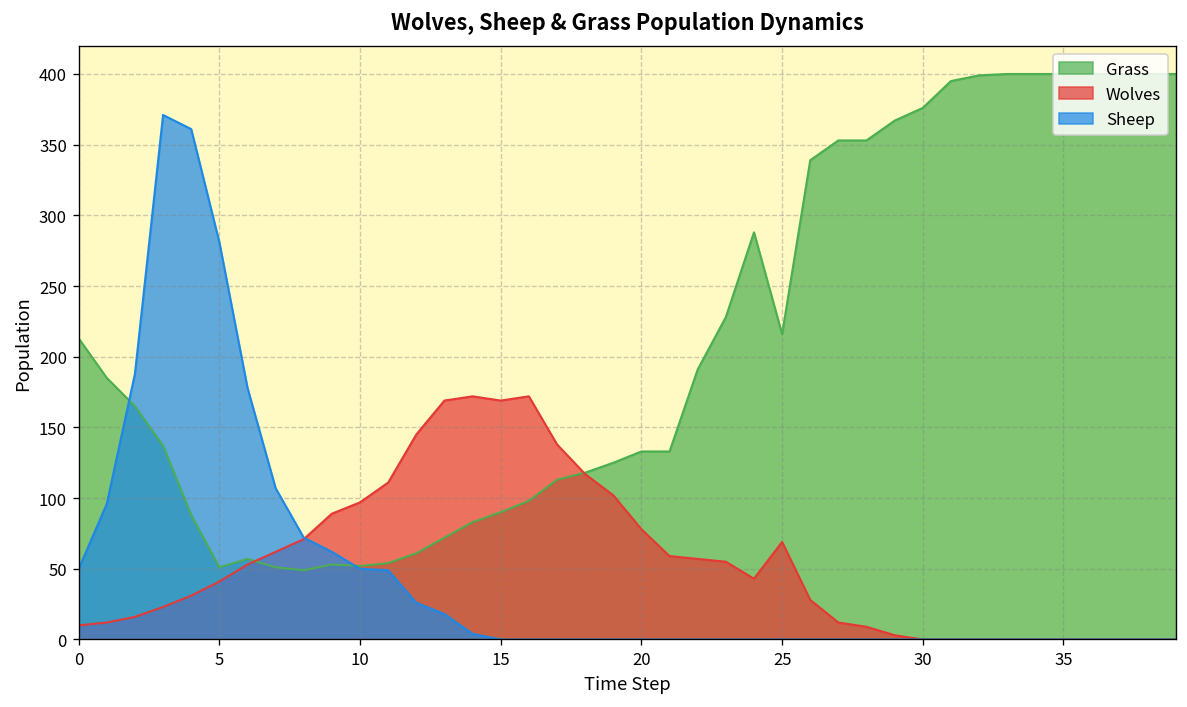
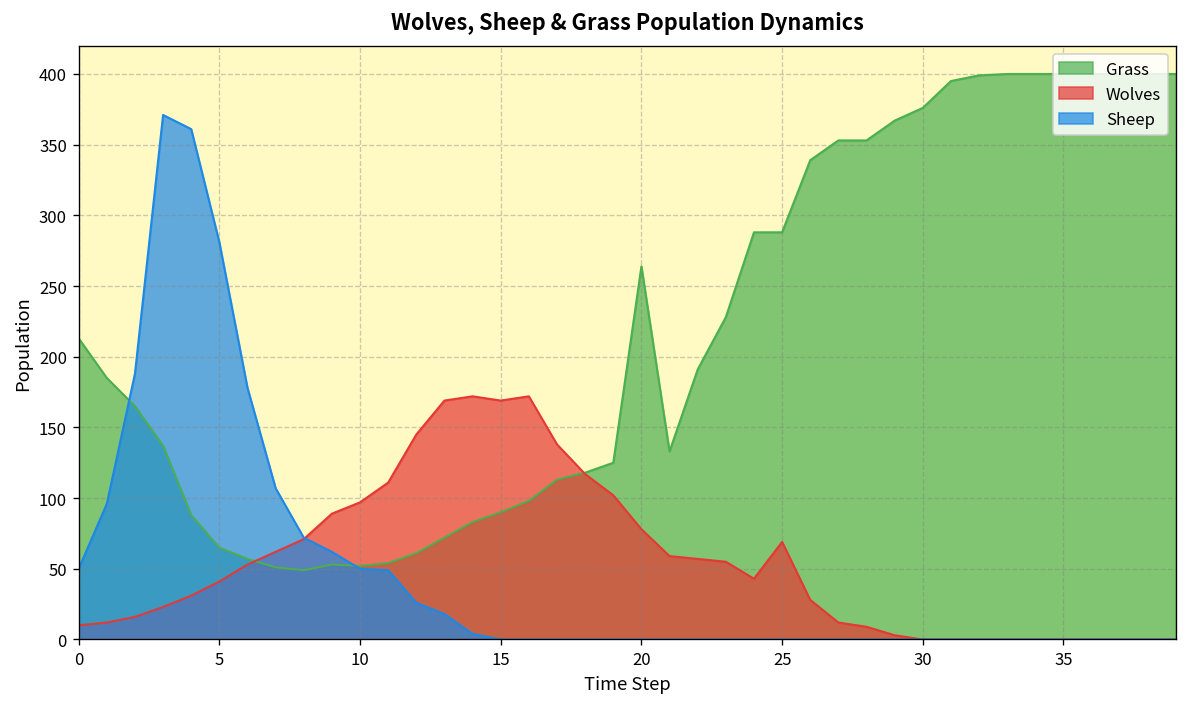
Grass, 5: 51 -> 65
Grass, 20: 133 -> 264
Grass, 25: 216 -> 288
